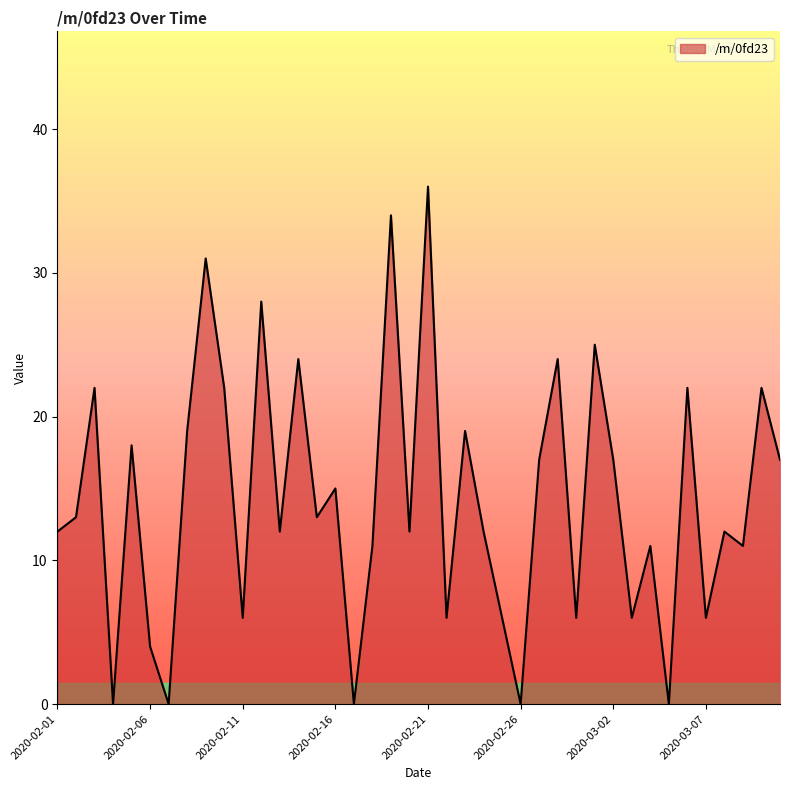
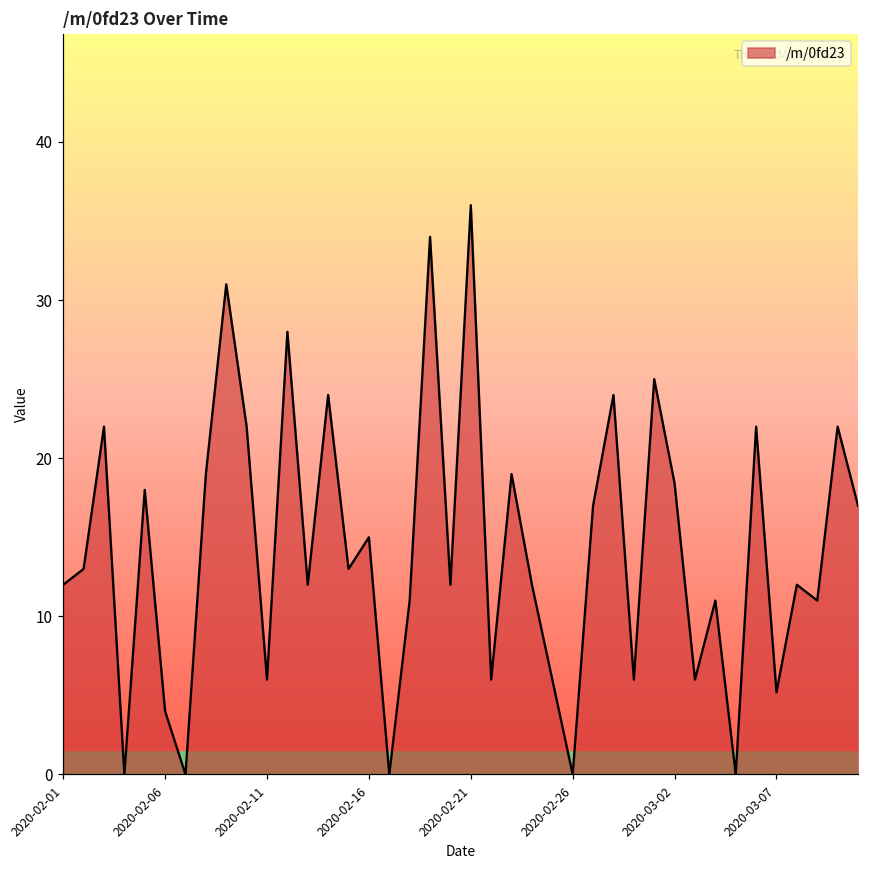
2020-03-02: 17.0 -> 18.4
2020-03-07: 6.0 -> 5.2
